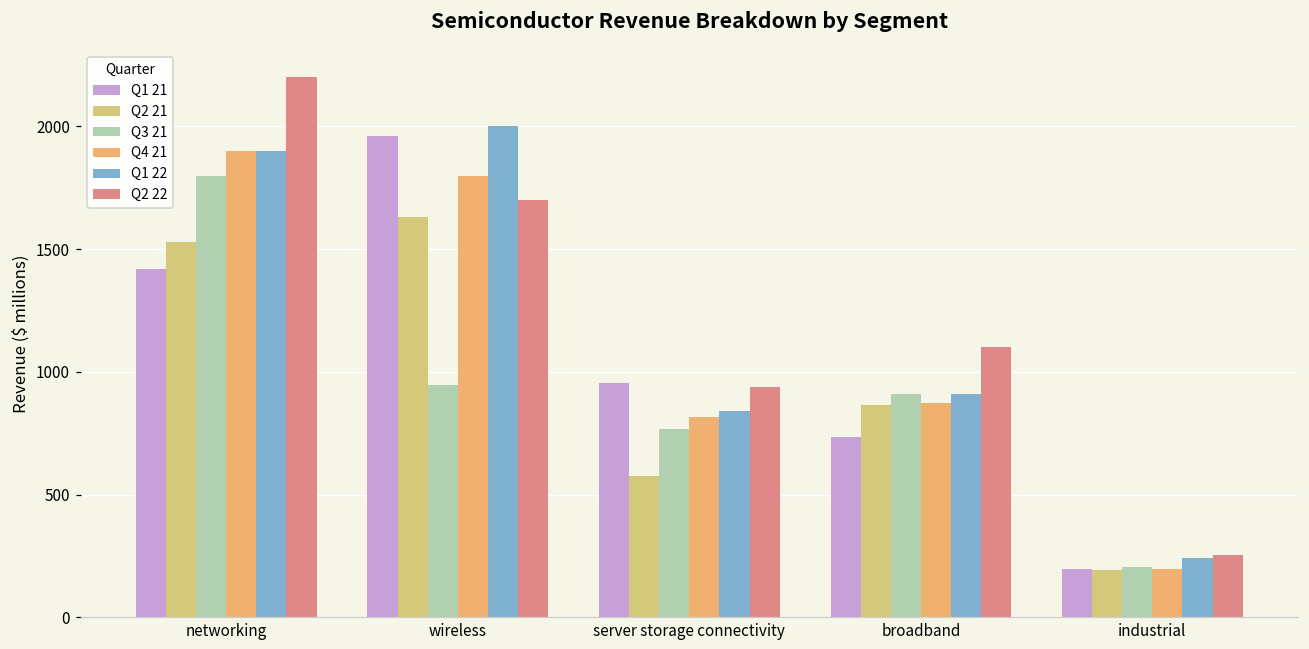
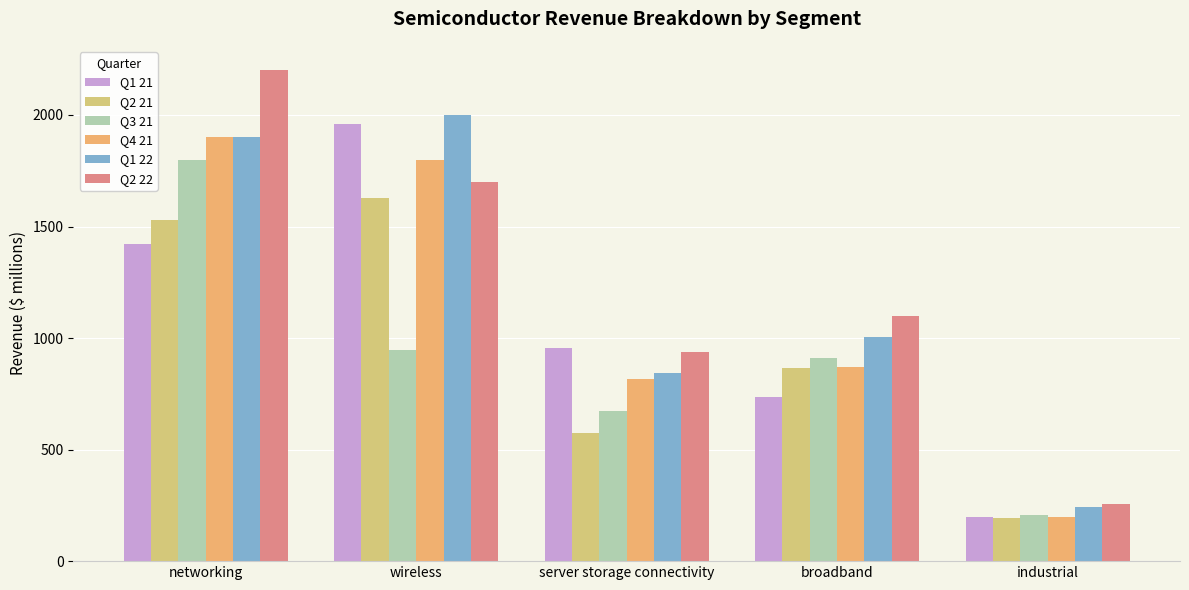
Q3 21, server storage connectivity: 770 -> 670
Q1 22, broadband: 910 -> 1010
